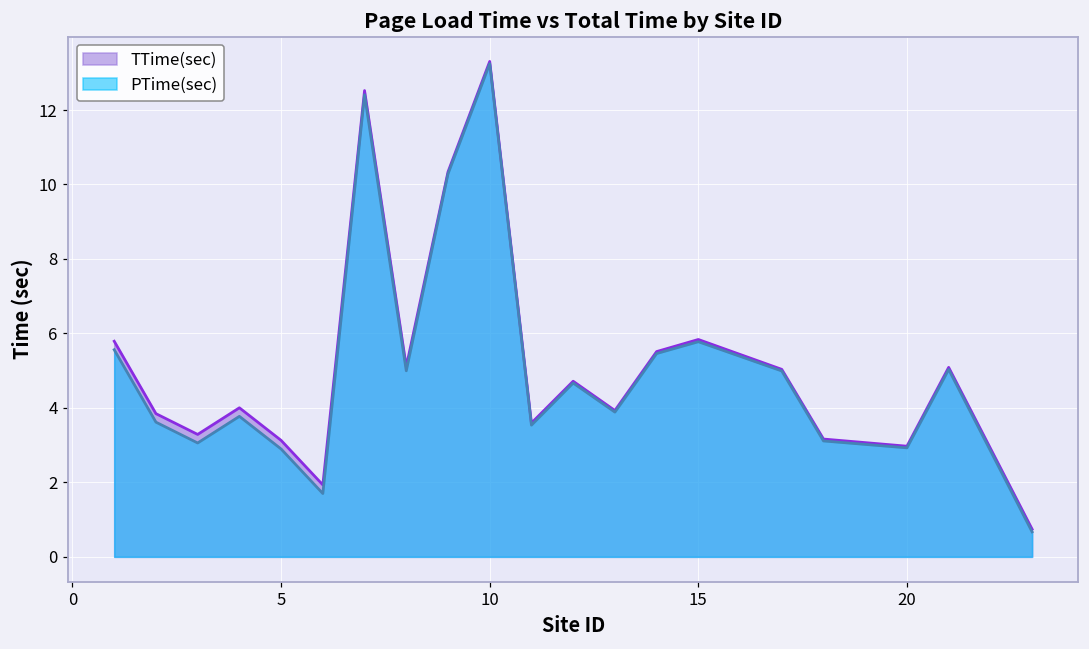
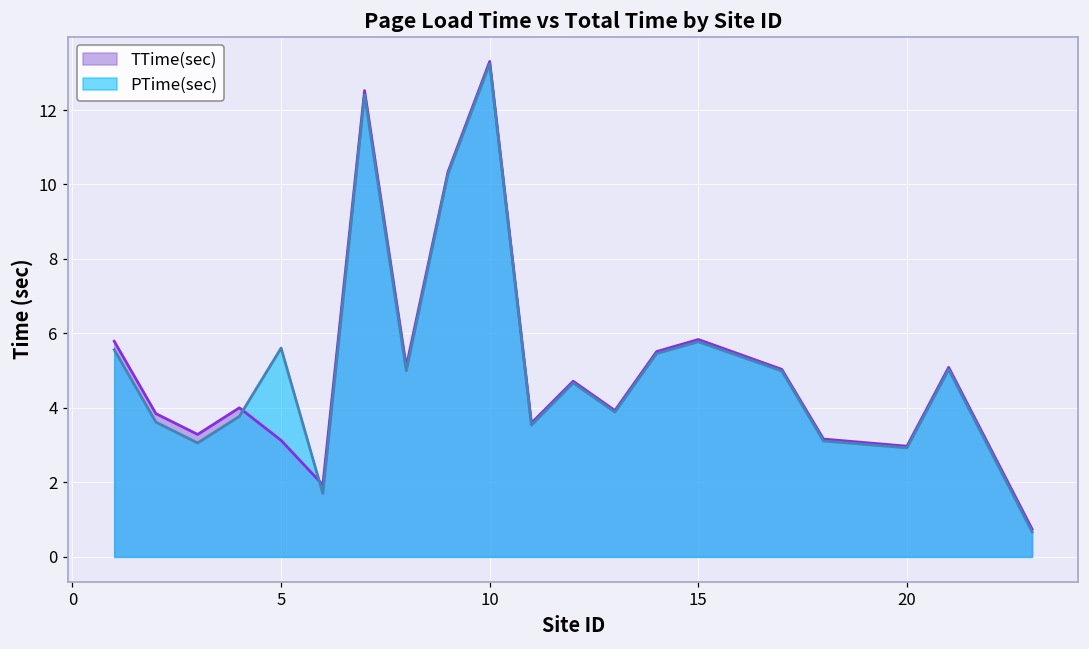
PTime(sec), 5: 2.9 -> 5.6
